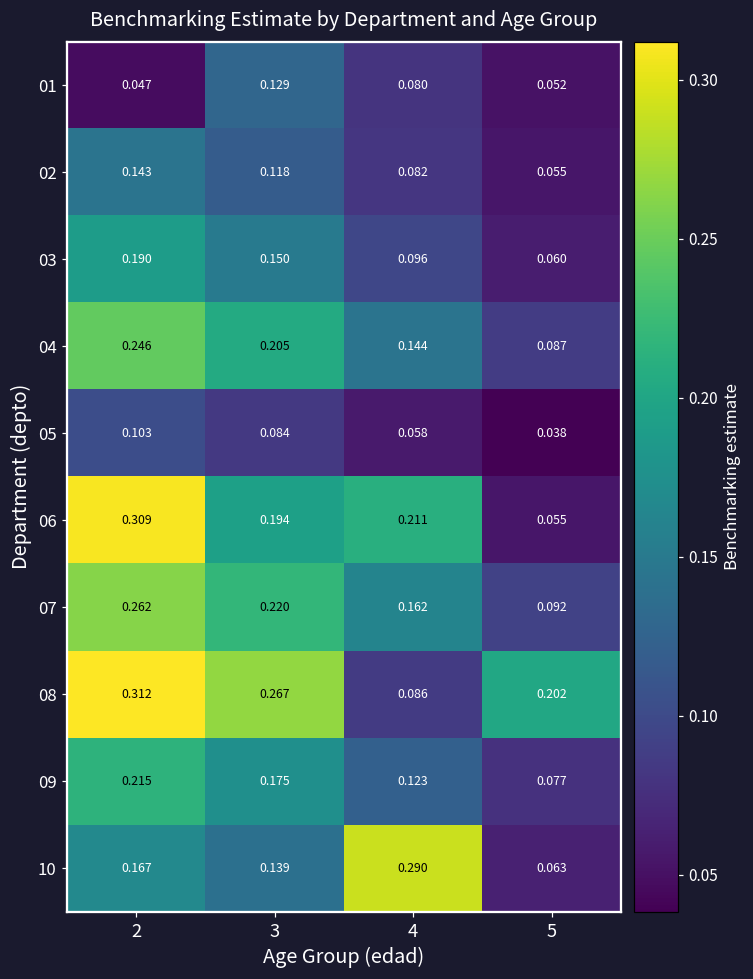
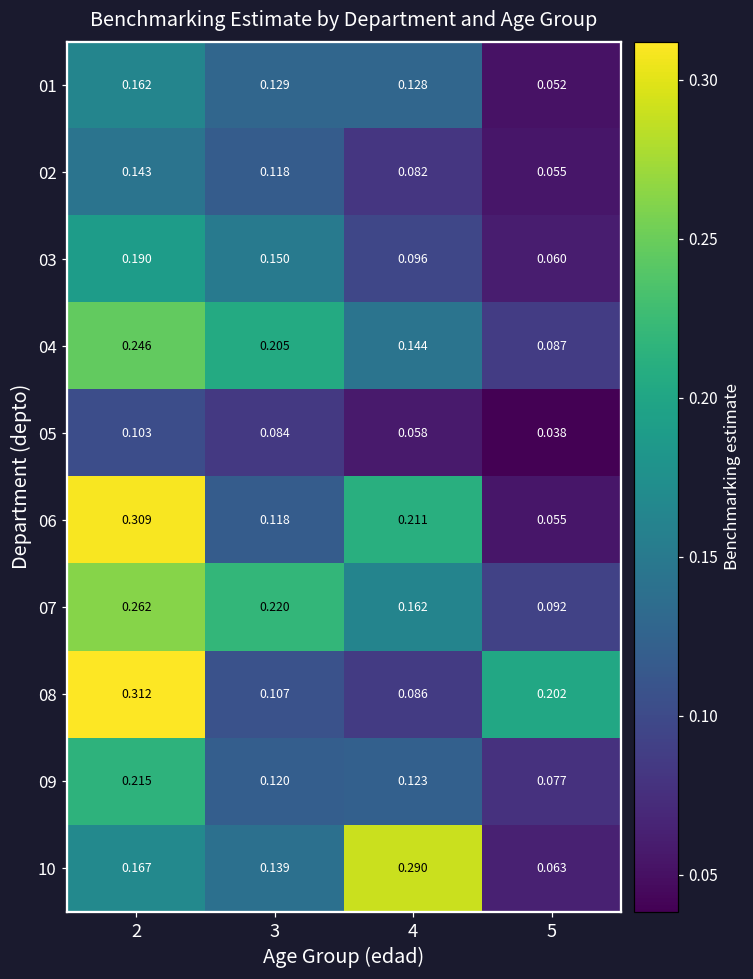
01, 2: 0.047 -> 0.162
01, 4: 0.080 -> 0.128
06, 3: 0.194 -> 0.118
08, 3: 0.267 -> 0.107
09, 3: 0.175 -> 0.120
